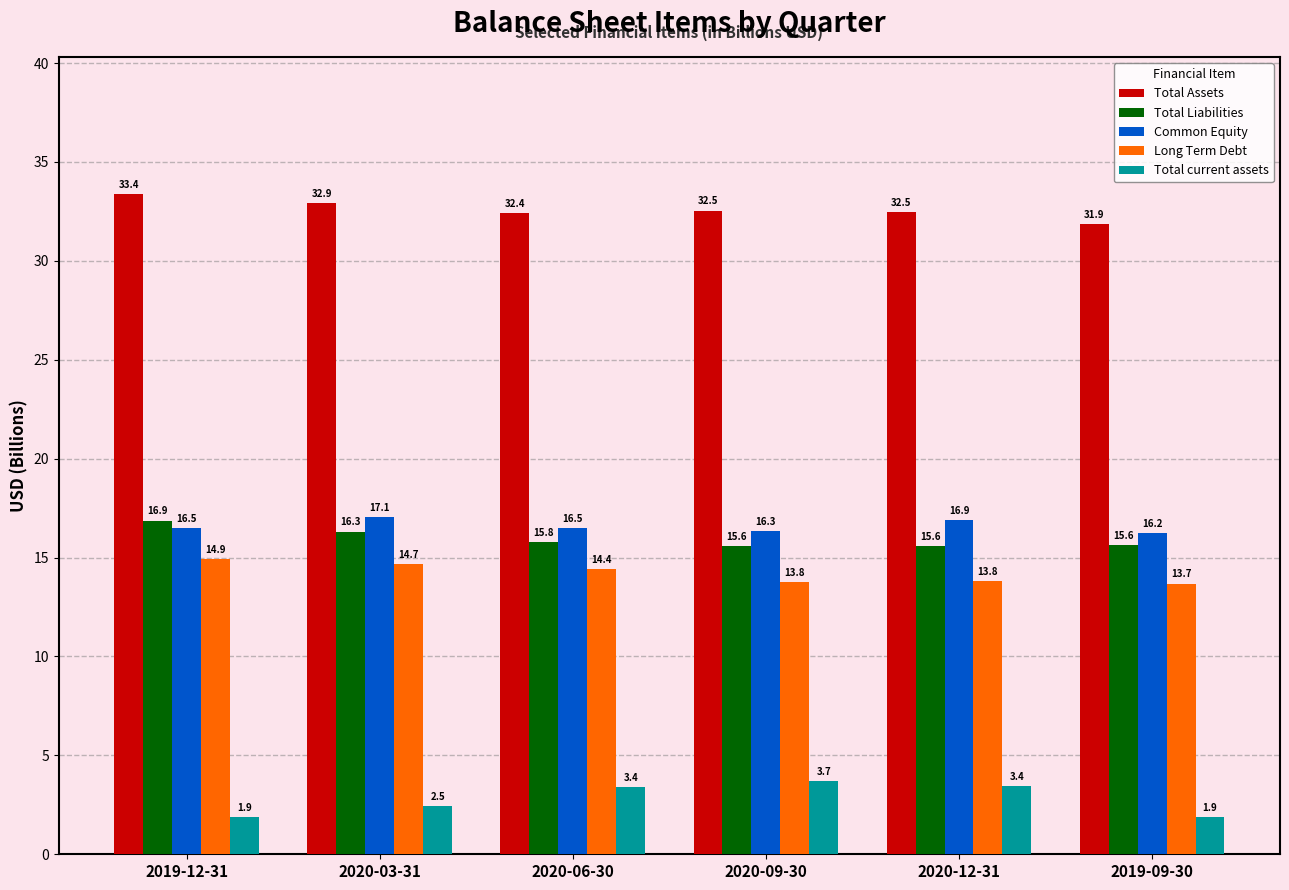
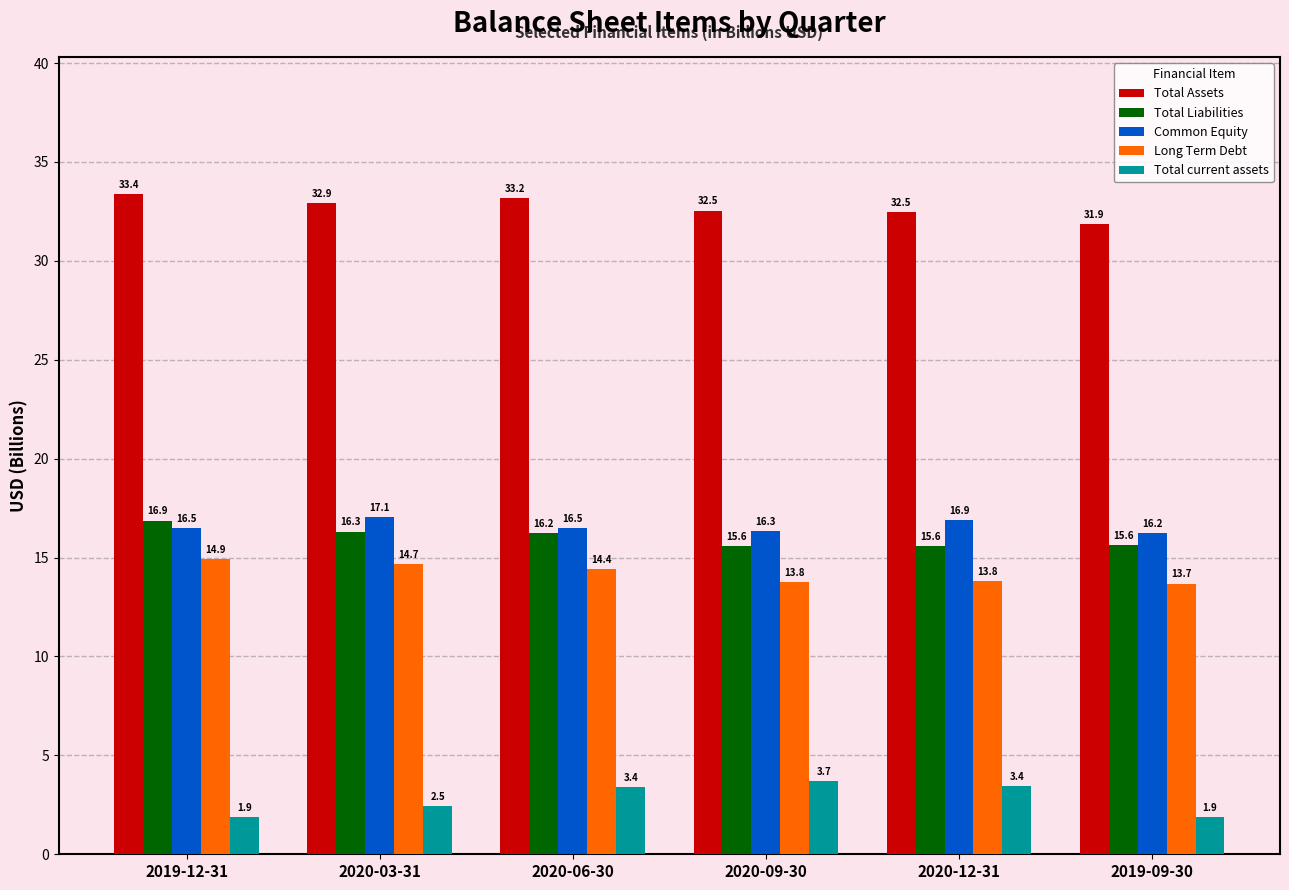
Total Assets, 2020-06-30: 32.4 -> 33.2
Total Liabilities, 2020-06-30: 15.8 -> 16.2
